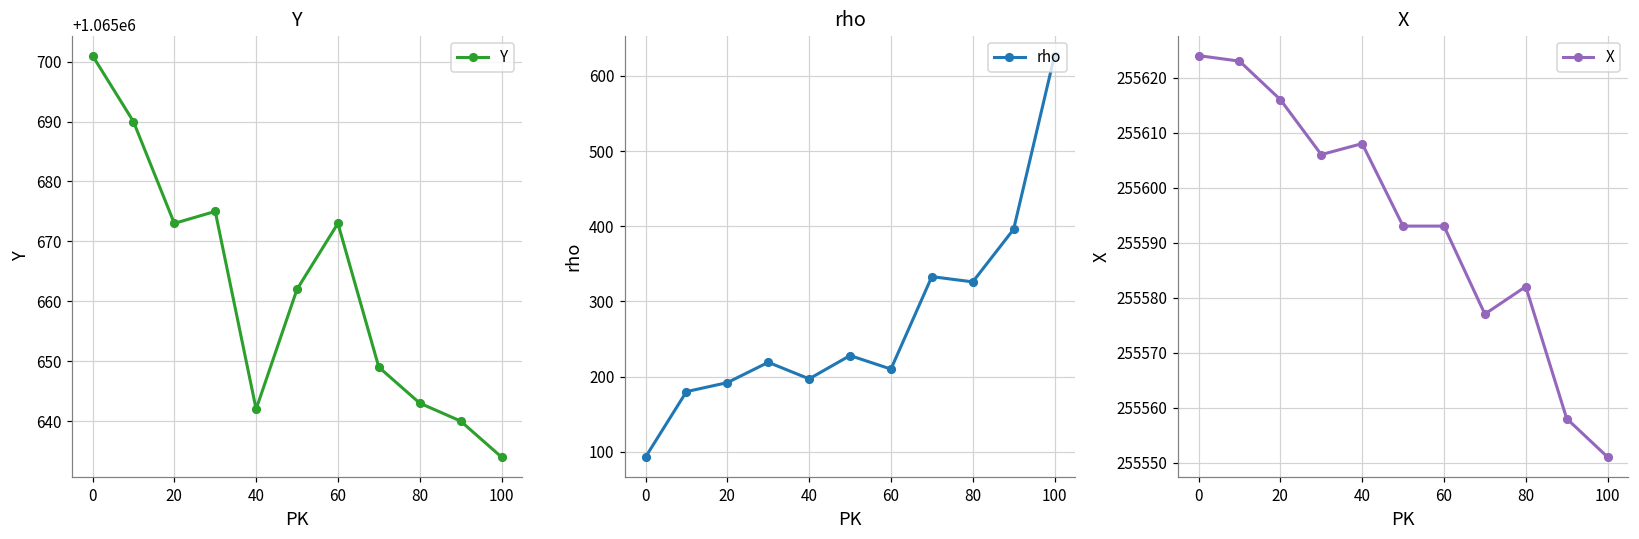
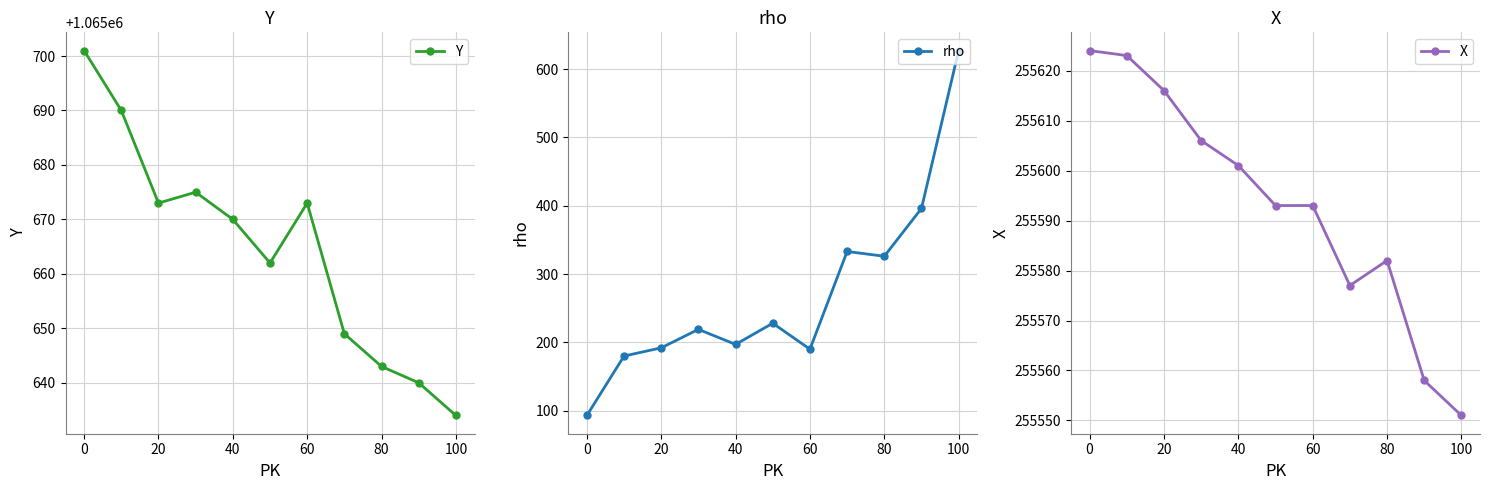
Y, 40: 1065642 -> 1065670
rho, 60: 210 -> 190
X, 40: 255608 -> 255601
